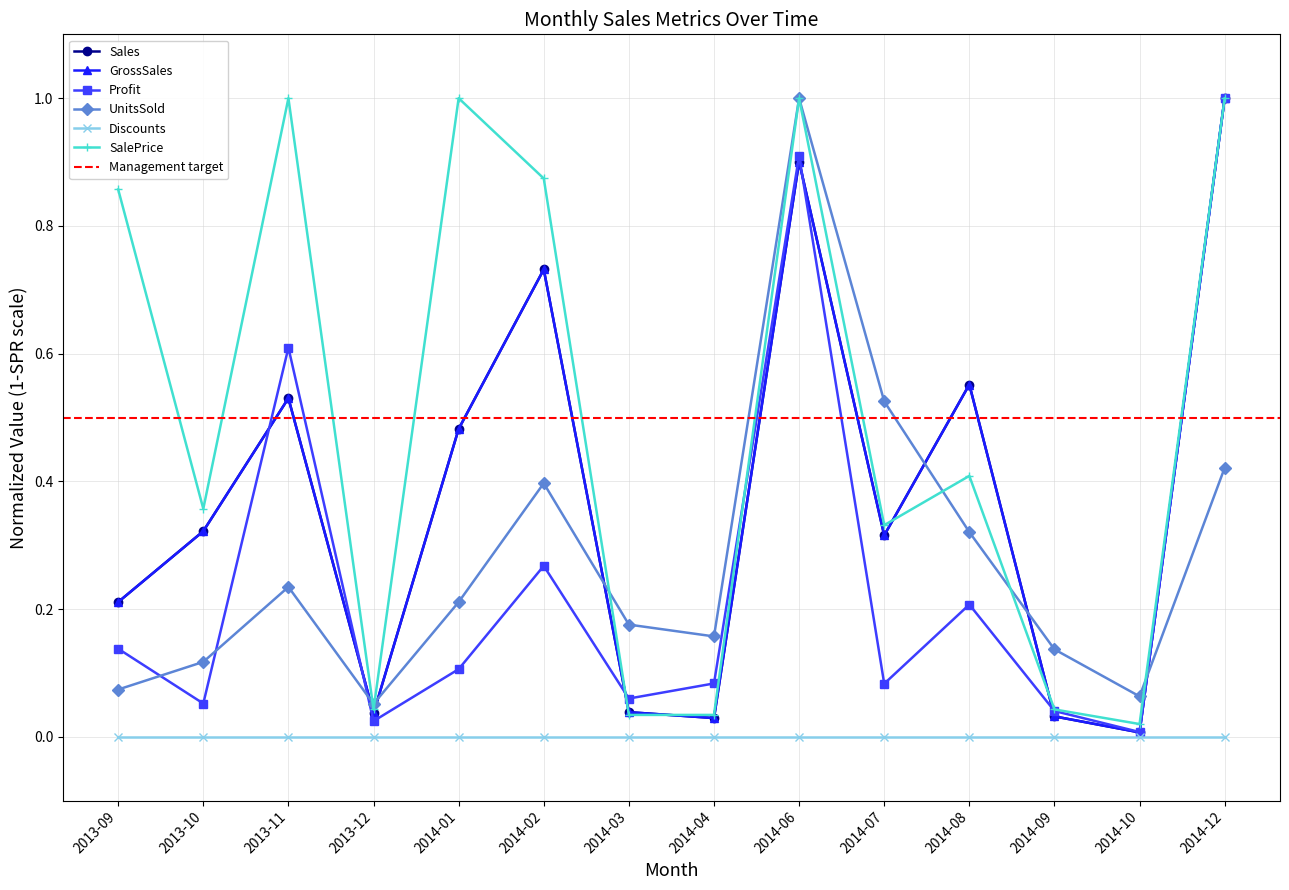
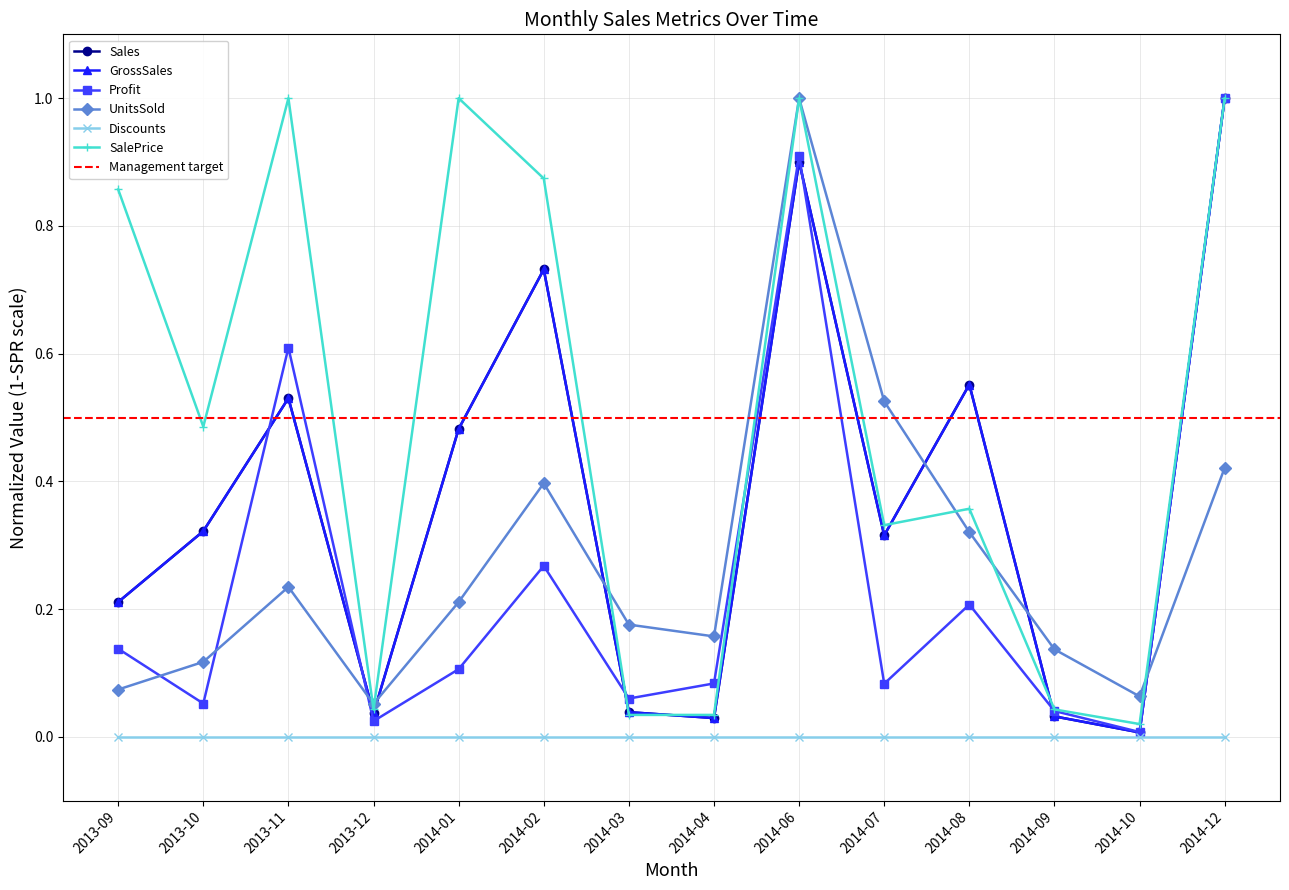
SalePrice, 2013-10: 0.36 -> 0.49
SalePrice, 2014-08: 0.41 -> 0.36
